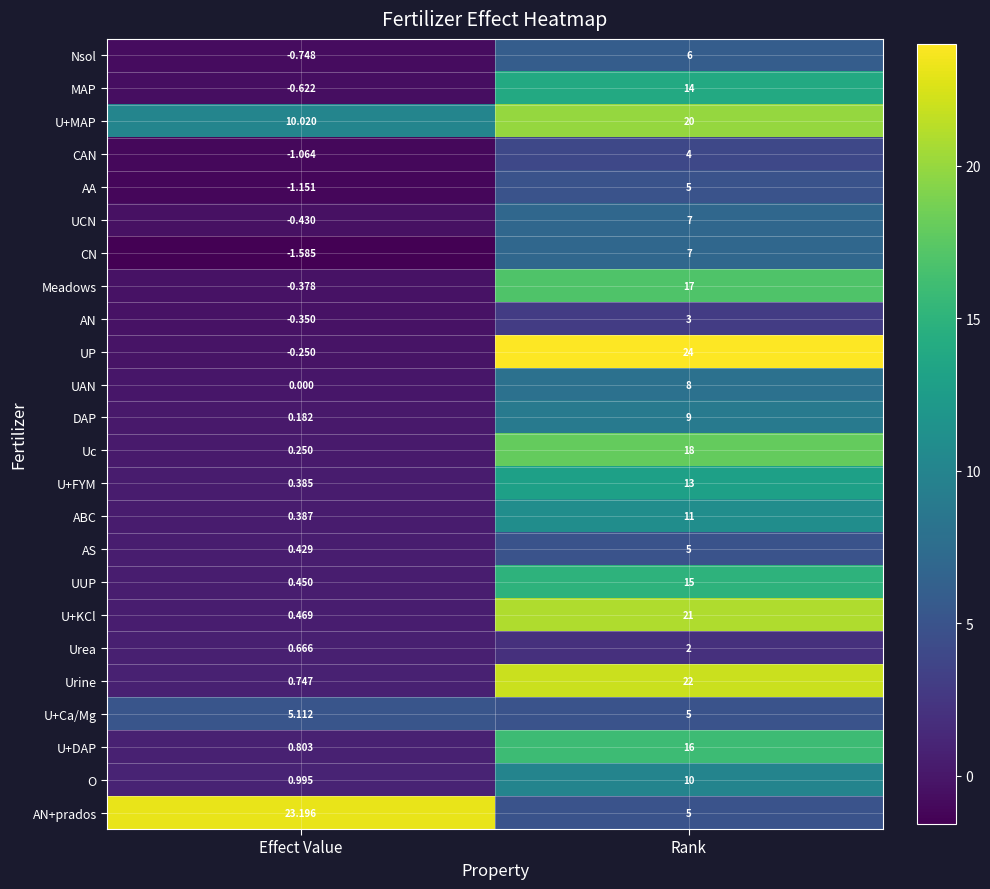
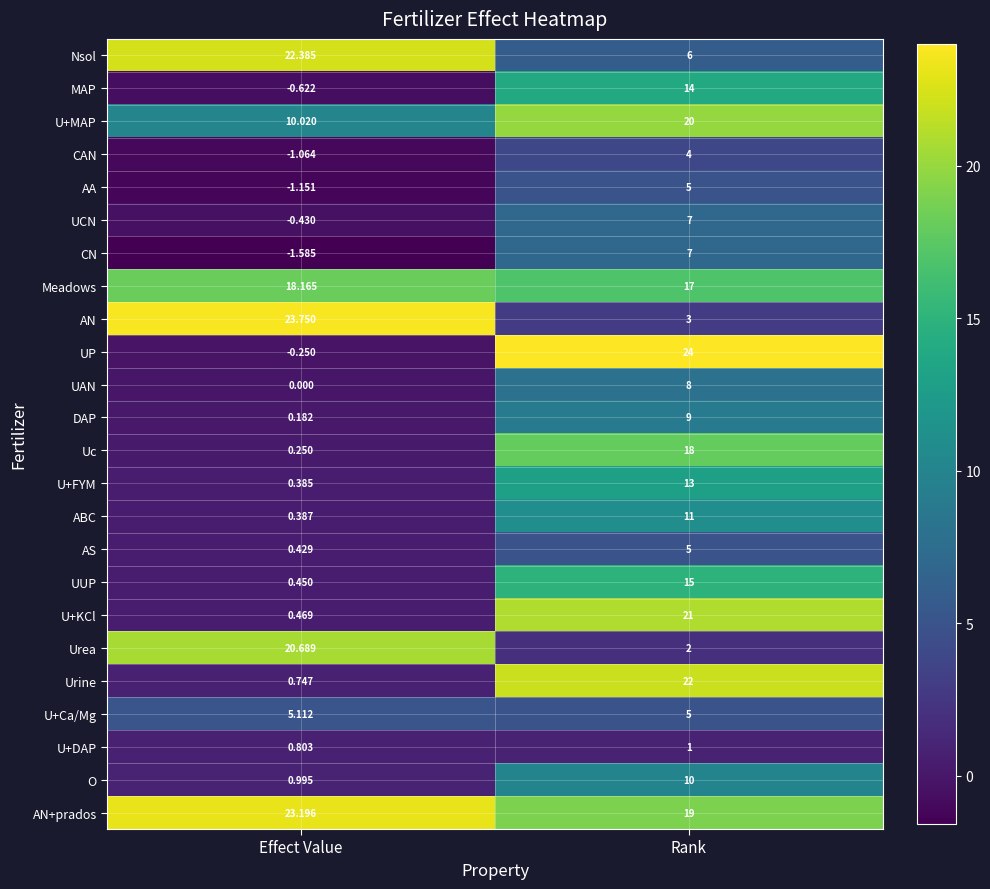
Nsol, Effect Value: -0.748 -> 22.385
Meadows, Effect Value: -0.378 -> 18.165
AN, Effect Value: -0.350 -> 23.750
Urea, Effect Value: 0.666 -> 20.689
U+DAP, Rank: 16 -> 1
AN+prados, Rank: 5 -> 19
